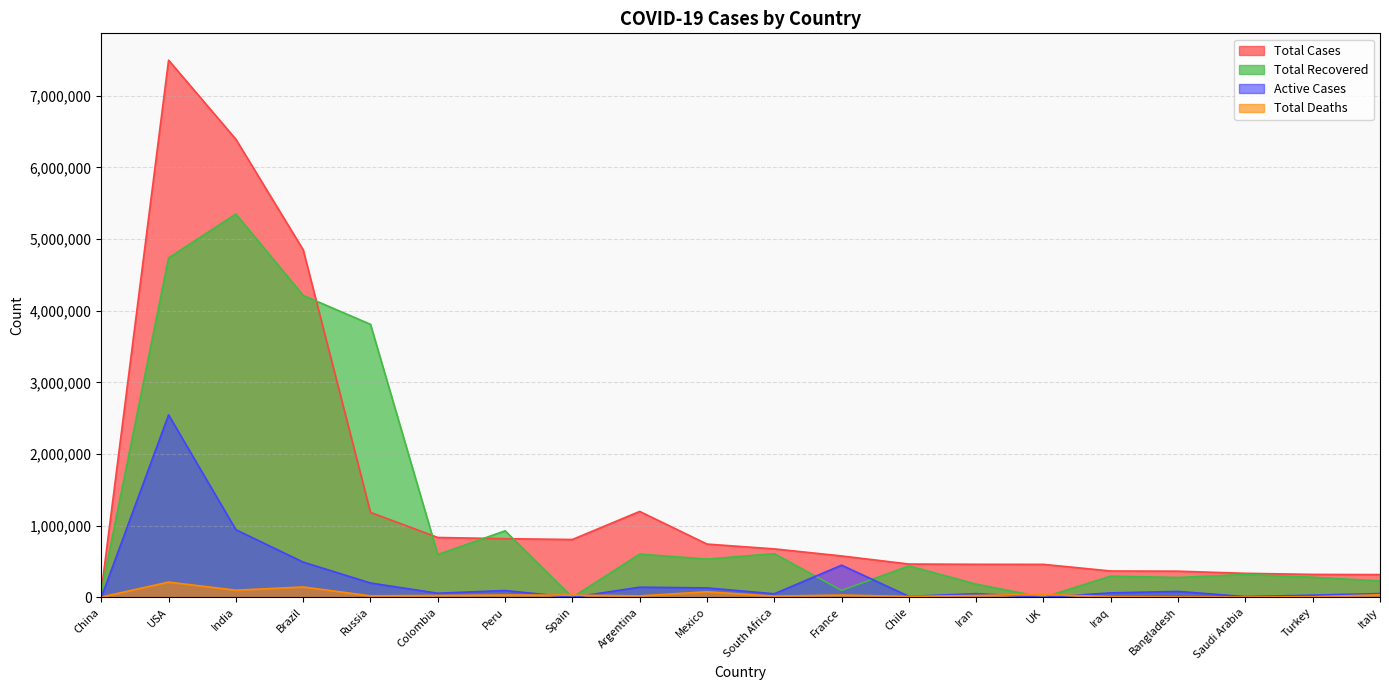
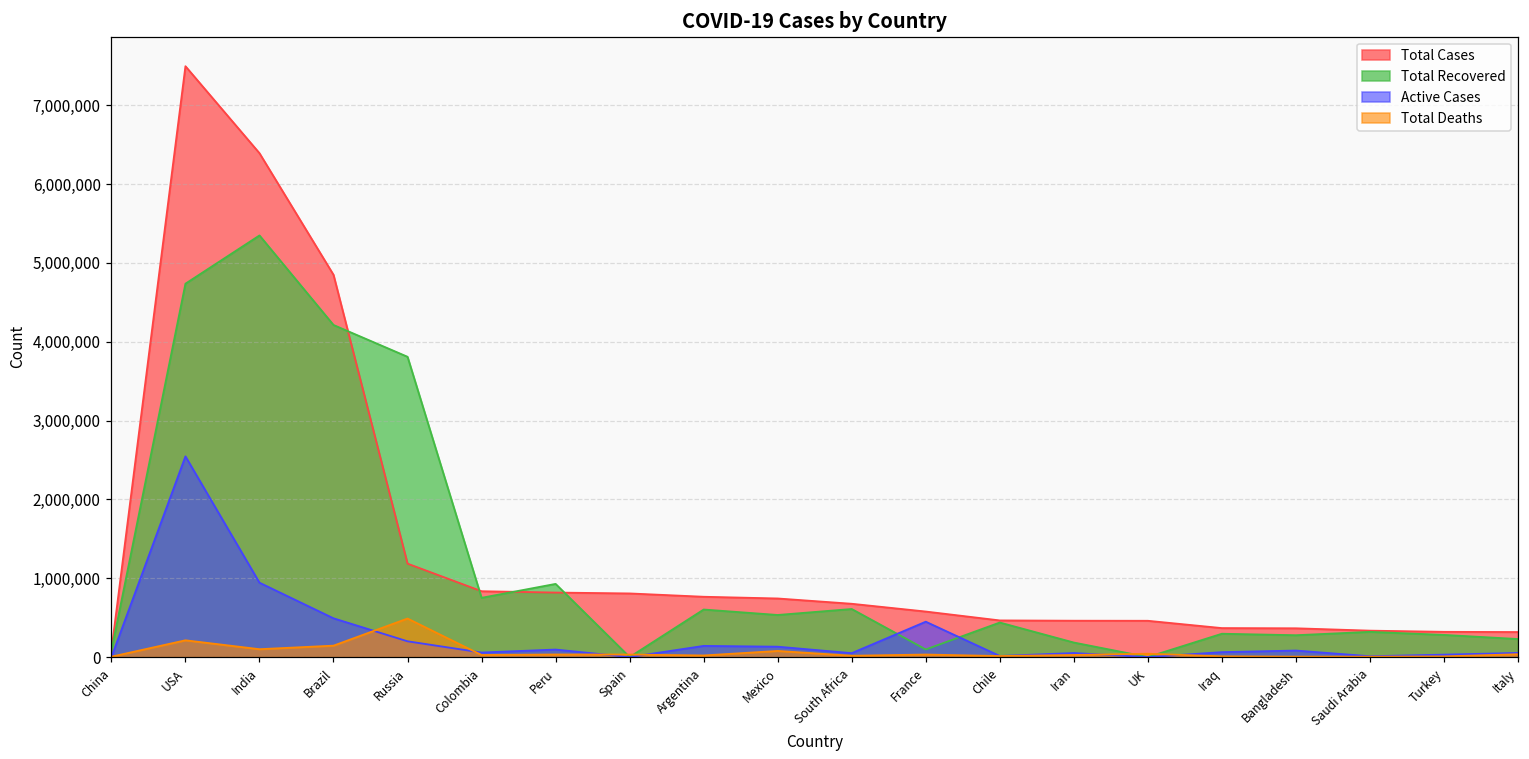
Total Deaths, Russia: 0 -> 500,000
Total Recovered, Colombia: 600,000 -> 800,000
Total Cases, Argentina: 1,200,000 -> 800,000
